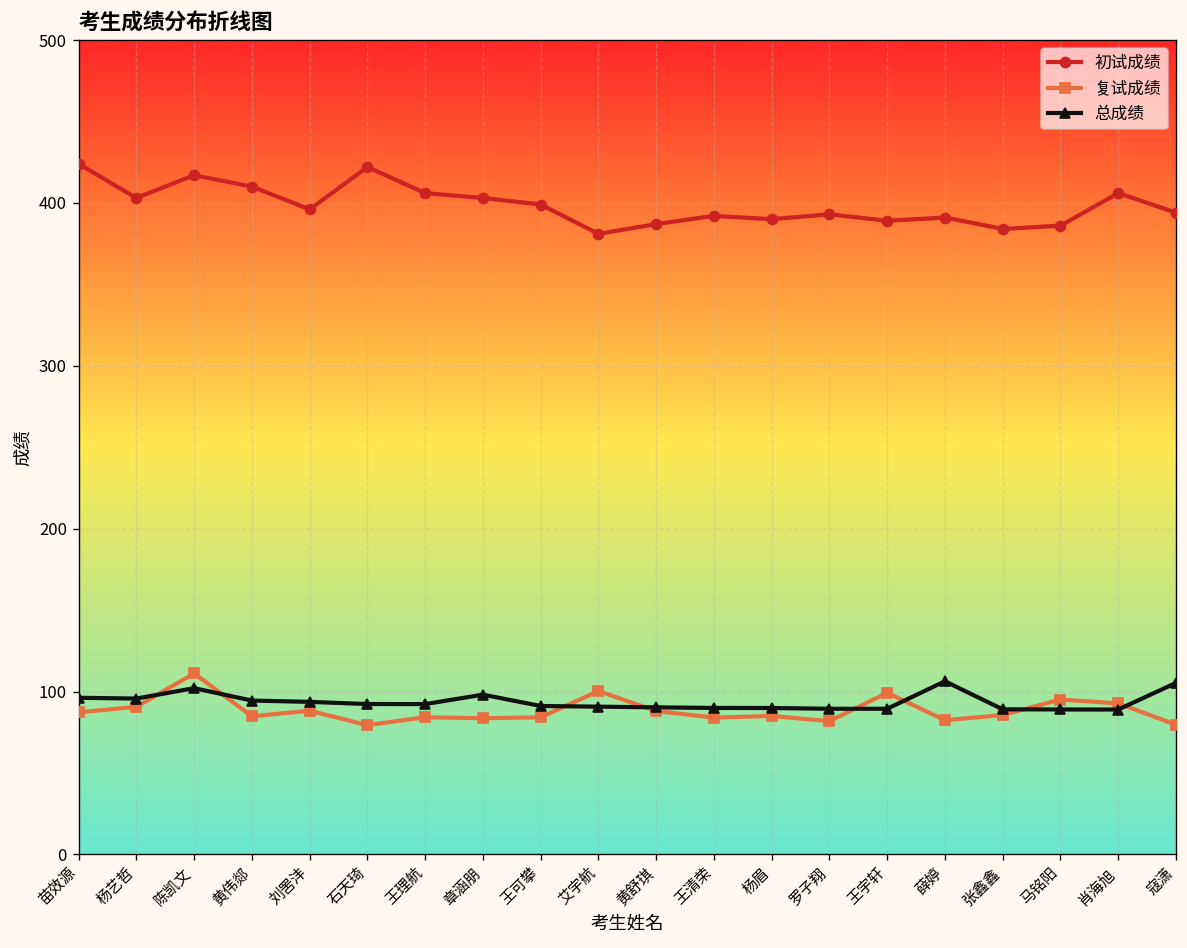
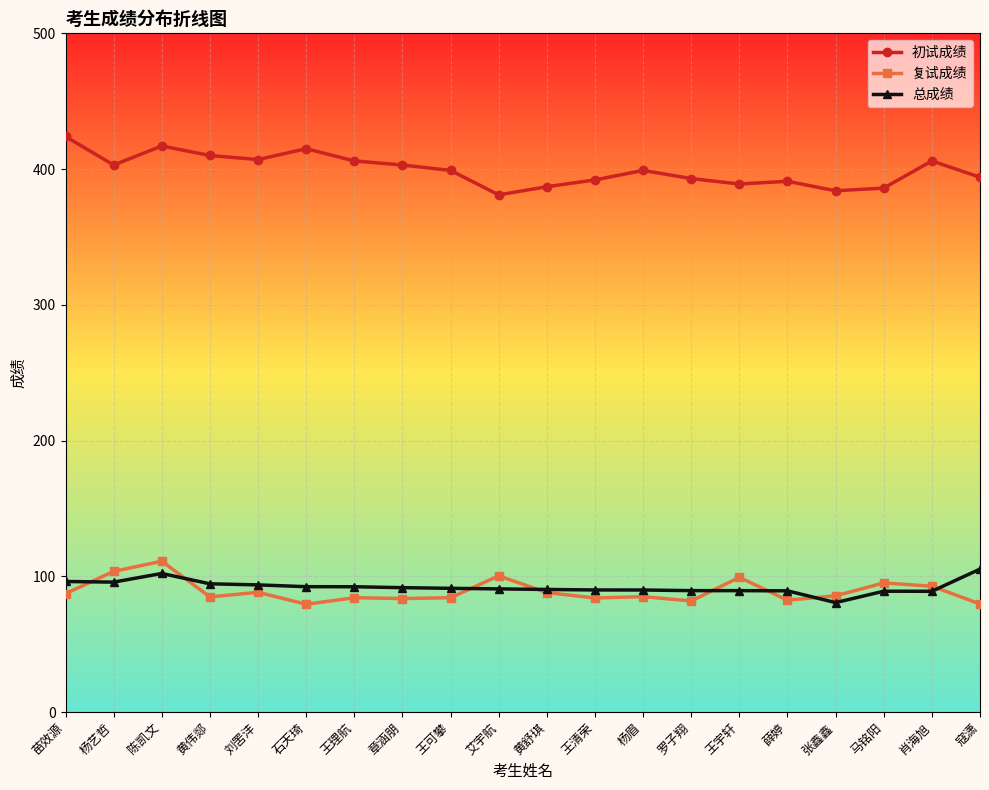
复试成绩, 杨艺哲: 91 -> 104
初试成绩, 刘罟沣: 396 -> 407
初试成绩, 石天琦: 422 -> 415
总成绩, 章涵朋: 98 -> 92
初试成绩, 杨眉: 390 -> 399
总成绩, 薛婷: 106 -> 89
总成绩, 张鑫鑫: 89 -> 81
